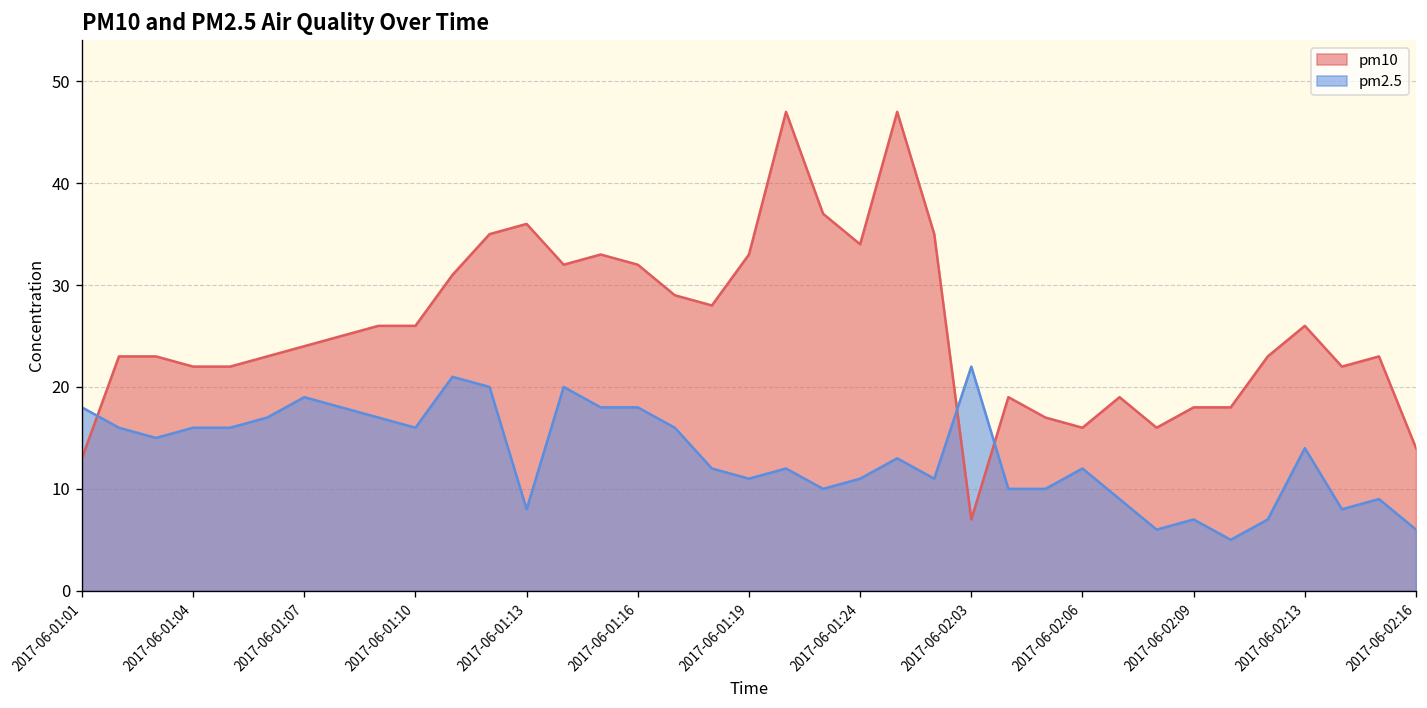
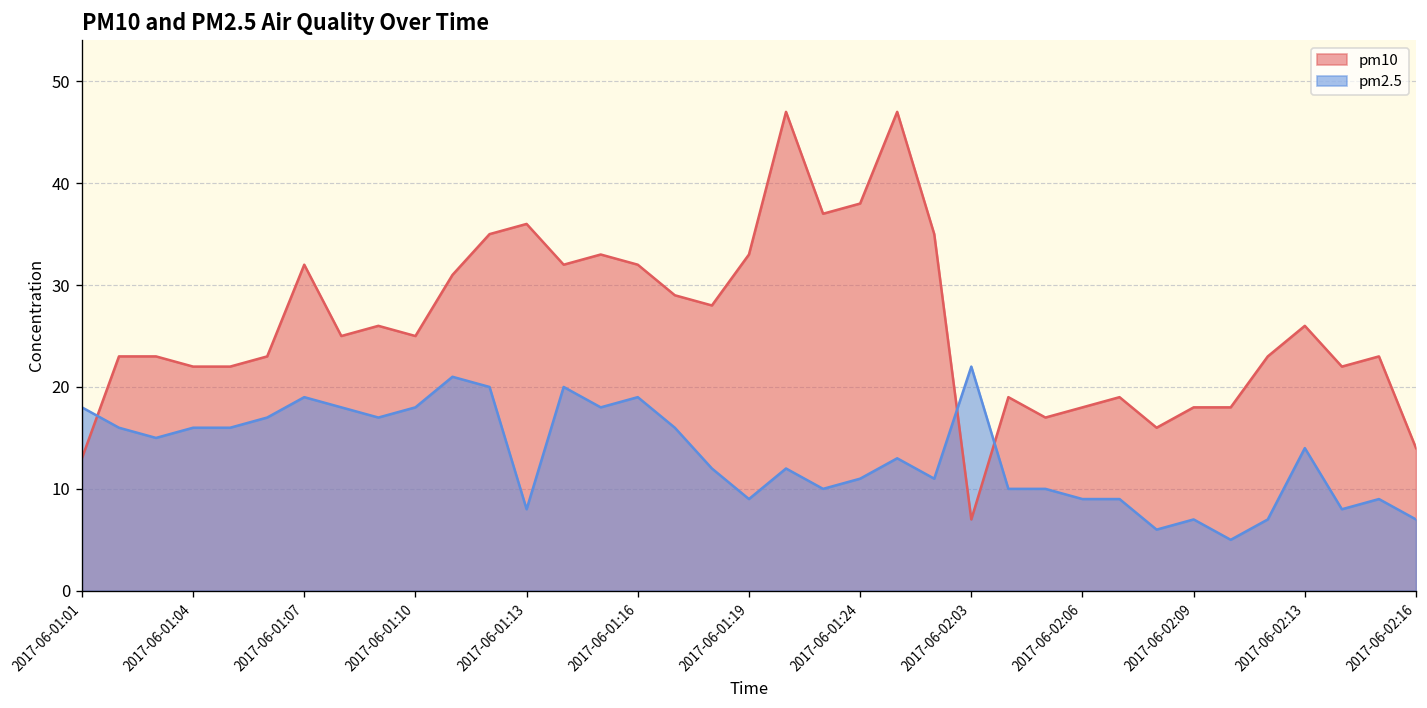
pm10, 2017-06-01:07: 24 -> 32
pm10, 2017-06-01:10: 26 -> 25
pm2.5, 2017-06-01:10: 16 -> 18
pm2.5, 2017-06-01:16: 18 -> 19
pm2.5, 2017-06-01:19: 11 -> 9
pm10, 2017-06-01:24: 34 -> 38
pm10, 2017-06-02:06: 16 -> 18
pm2.5, 2017-06-02:06: 12 -> 9
pm2.5, 2017-06-02:16: 6 -> 7
